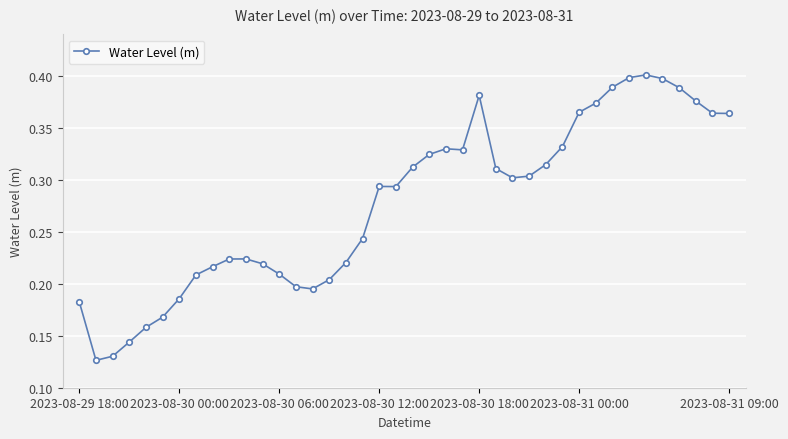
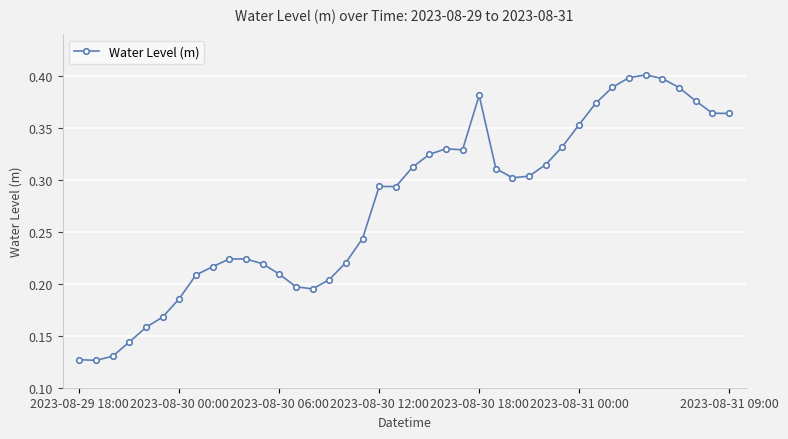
2023-08-29 18:00: 0.183 -> 0.127
2023-08-31 00:00: 0.365 -> 0.353
